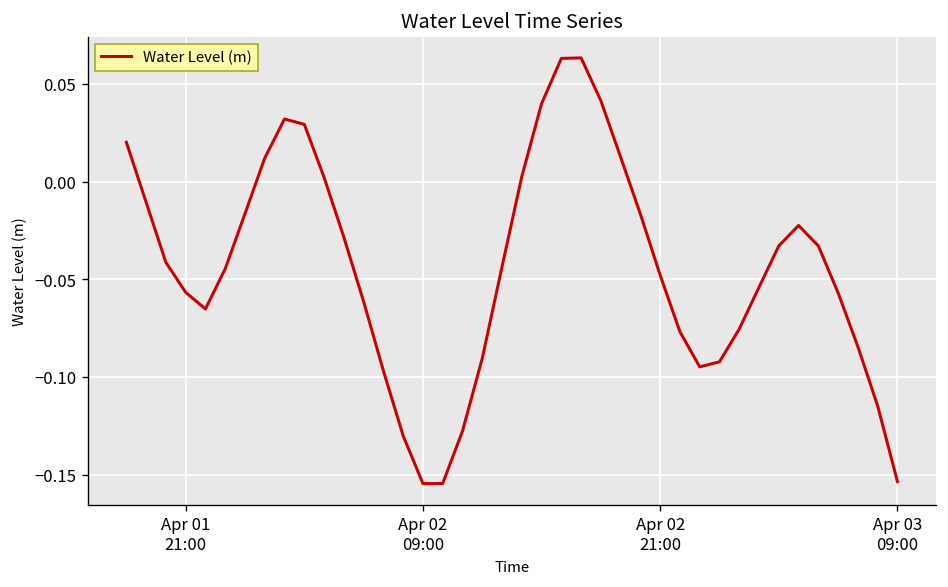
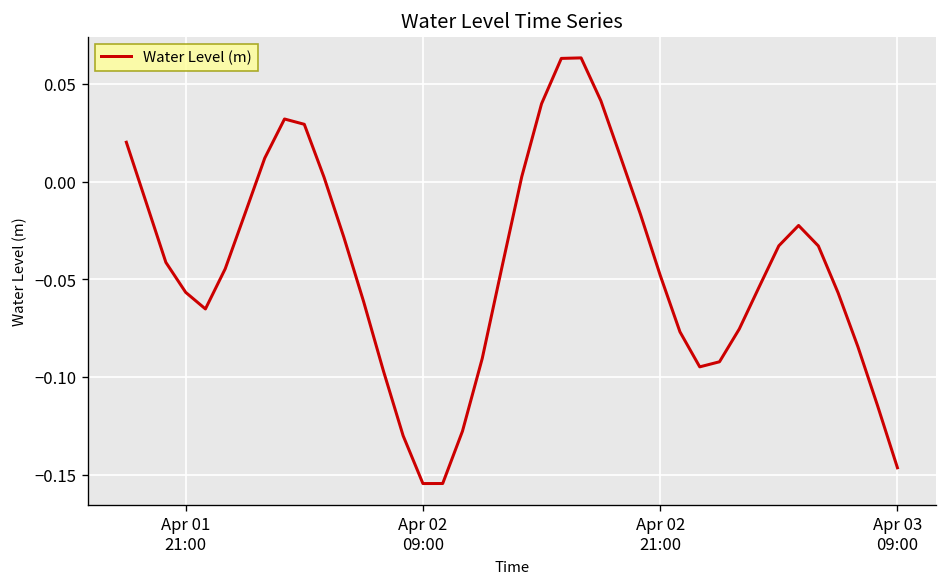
Apr 03 09:00: -0.154 -> -0.147
